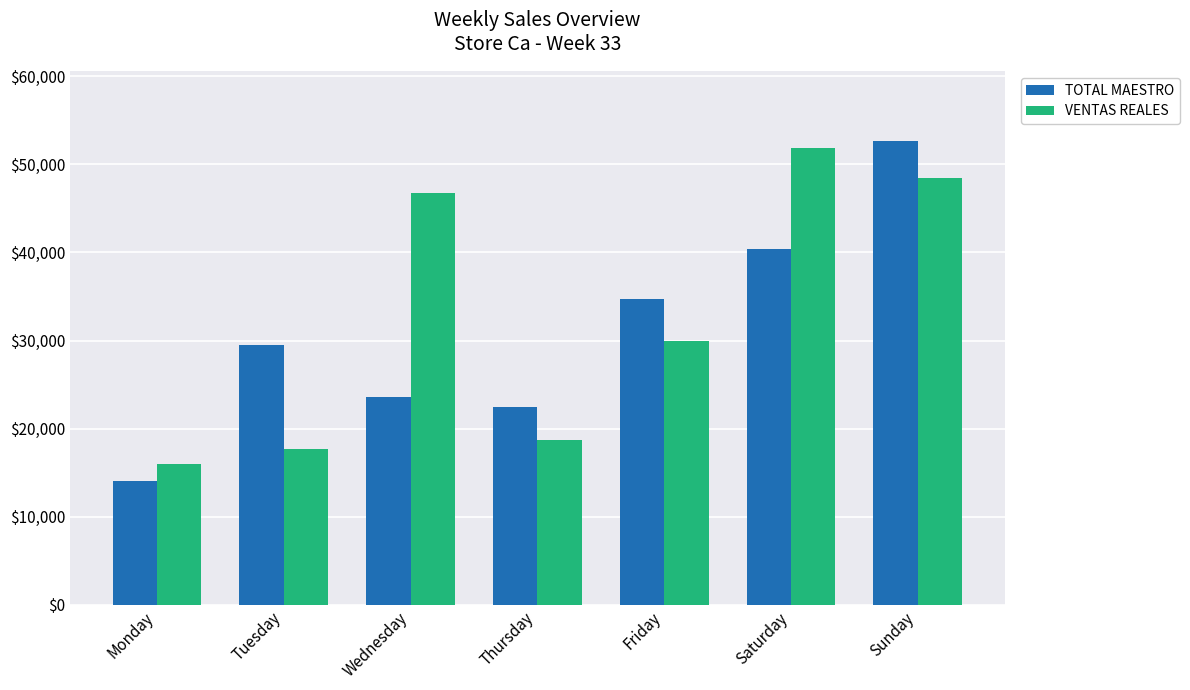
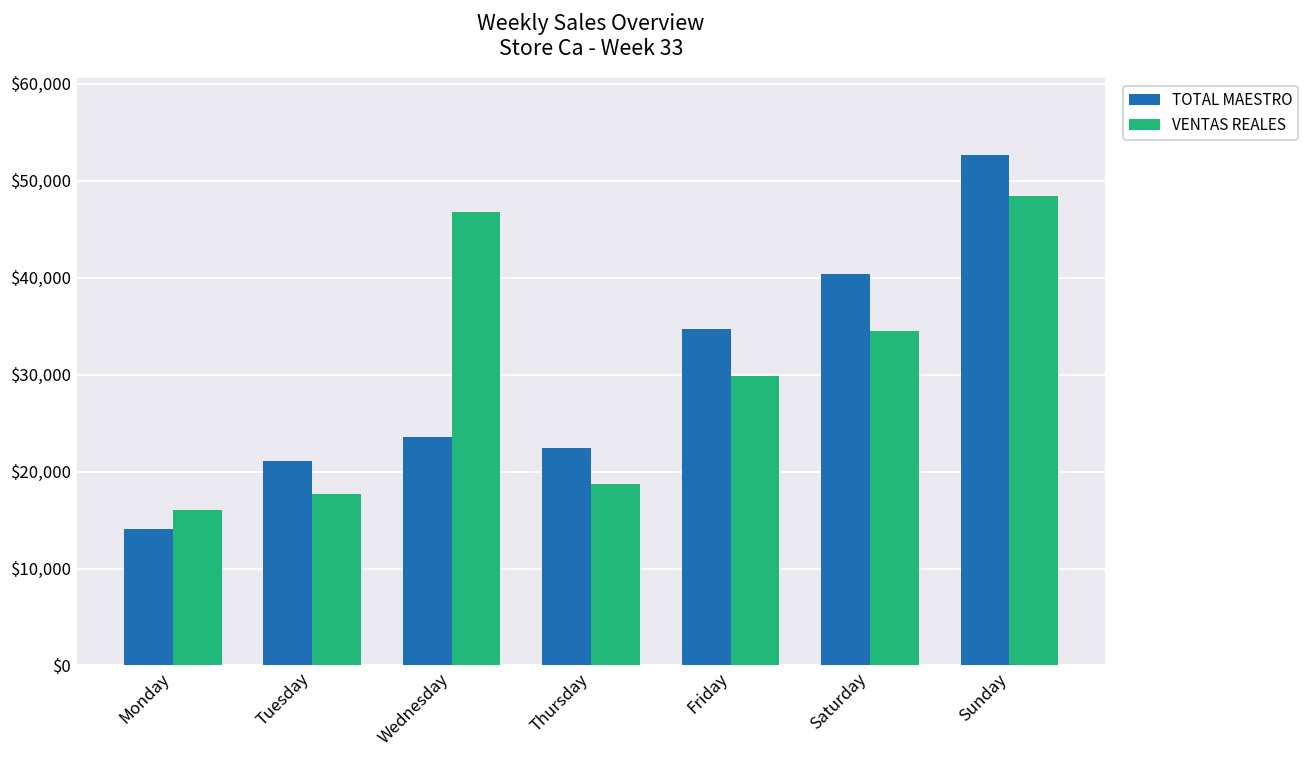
TOTAL MAESTRO, Tuesday: $30,000 -> $21,000
VENTAS REALES, Saturday: $52,000 -> $35,000
